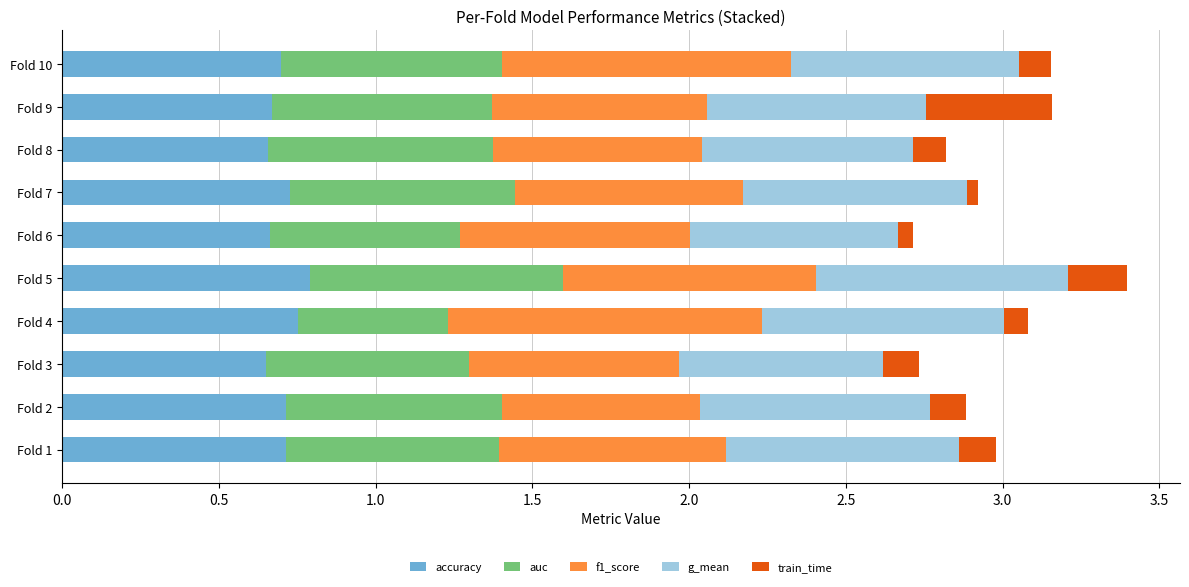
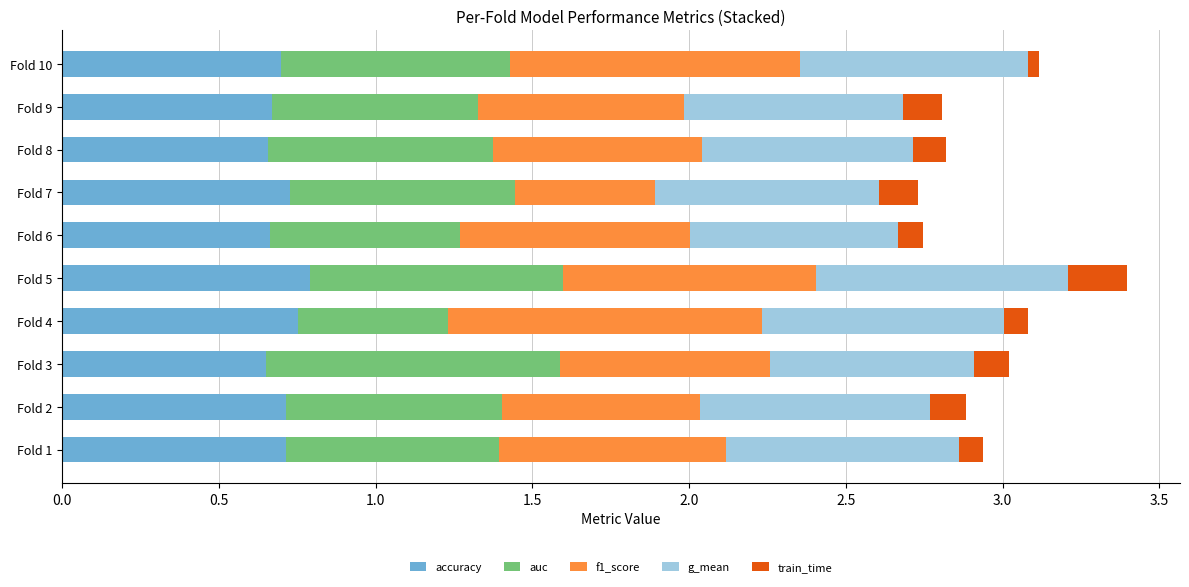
auc, Fold 10: 0.71 -> 0.73
train_time, Fold 10: 0.10 -> 0.04
auc, Fold 9: 0.70 -> 0.66
f1_score, Fold 9: 0.69 -> 0.66
train_time, Fold 9: 0.40 -> 0.12
f1_score, Fold 7: 0.73 -> 0.45
train_time, Fold 7: 0.03 -> 0.13
train_time, Fold 6: 0.05 -> 0.08
auc, Fold 3: 0.65 -> 0.94
train_time, Fold 1: 0.12 -> 0.08
